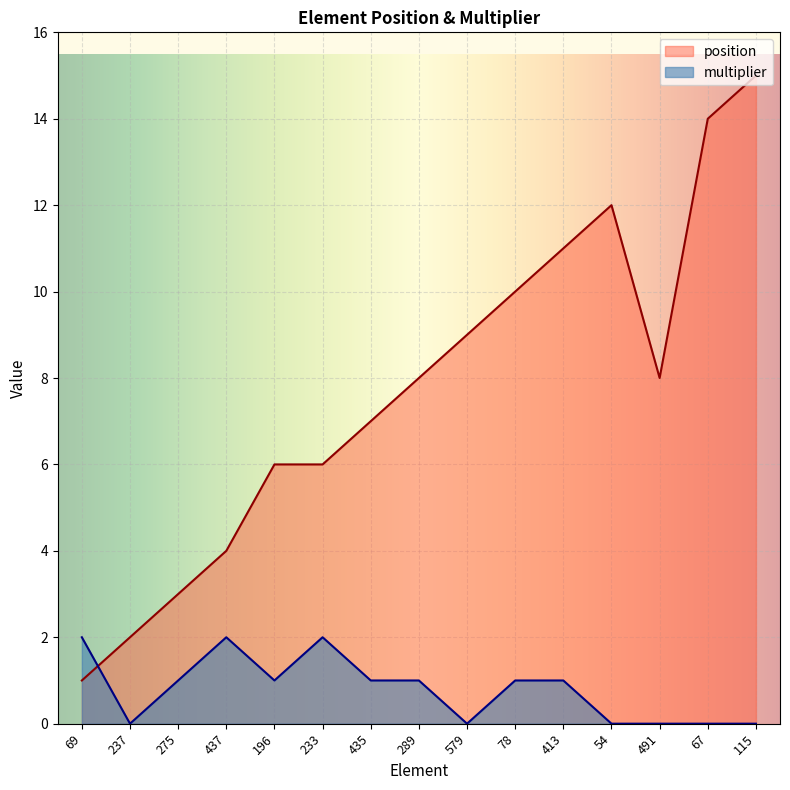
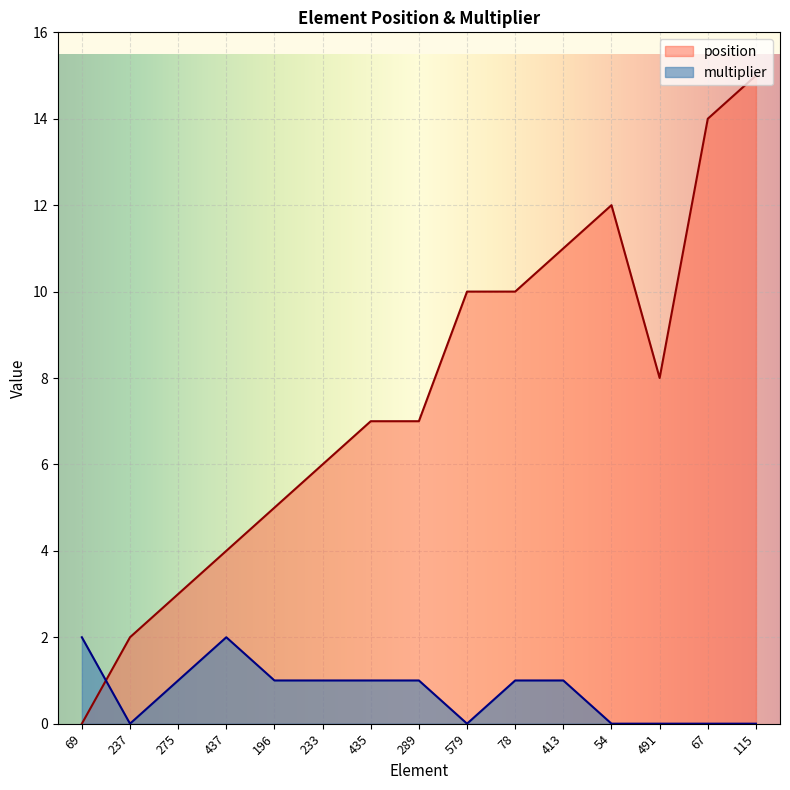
position, 69: 1 -> 0
position, 196: 6 -> 5
multiplier, 233: 2 -> 1
position, 289: 8 -> 7
position, 579: 9 -> 10
